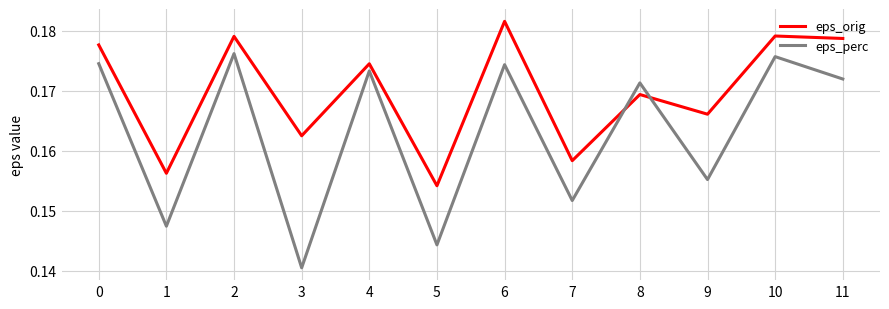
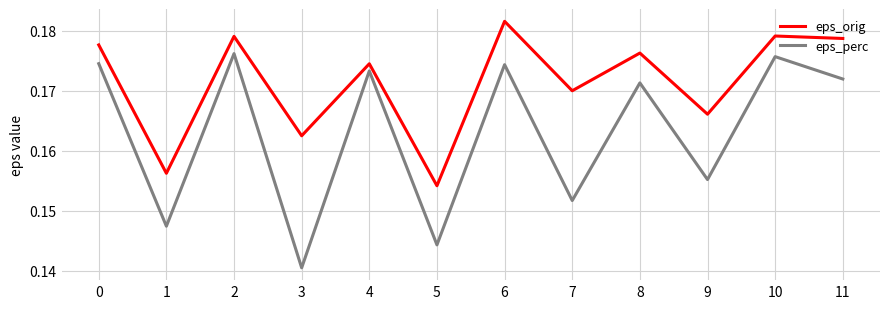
eps_orig, 7: 0.158 -> 0.170
eps_orig, 8: 0.169 -> 0.176
